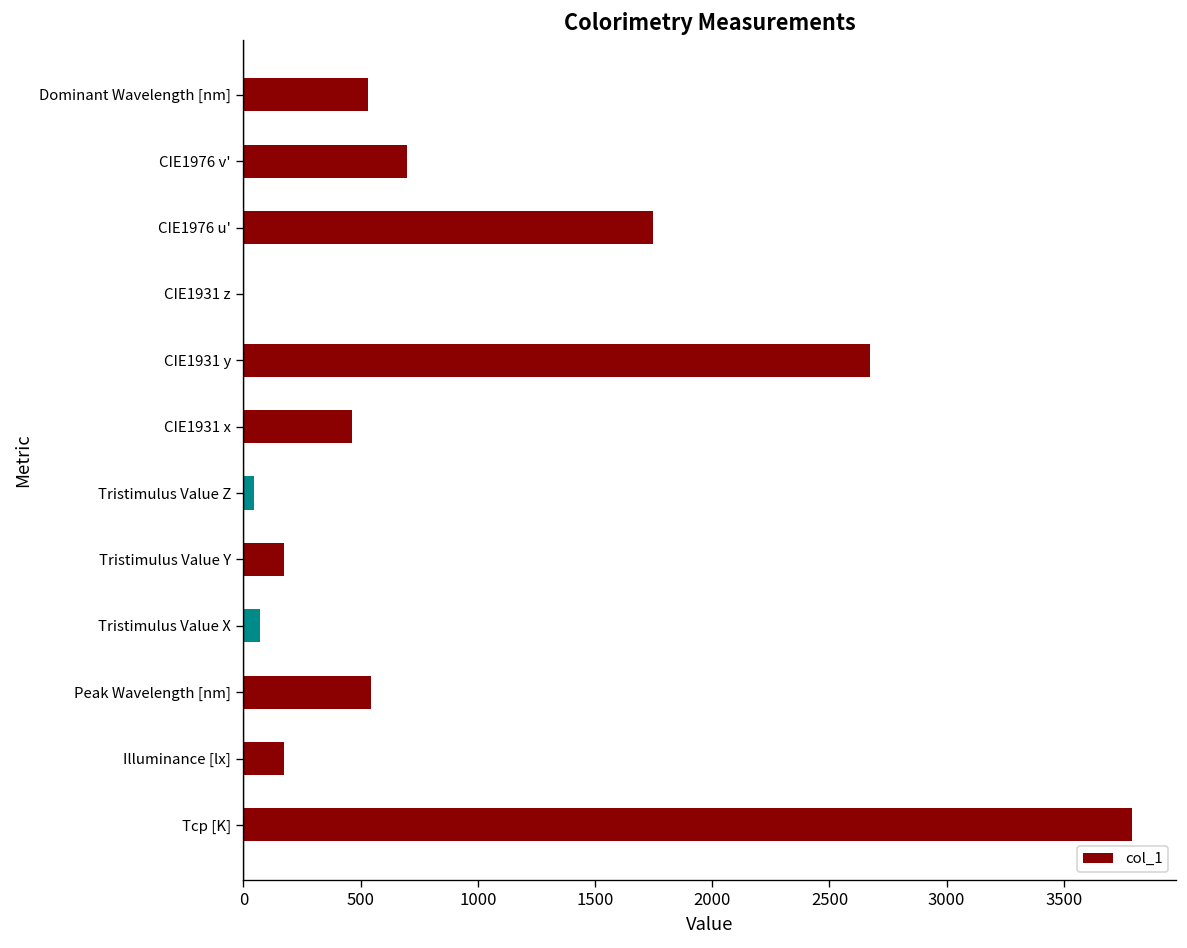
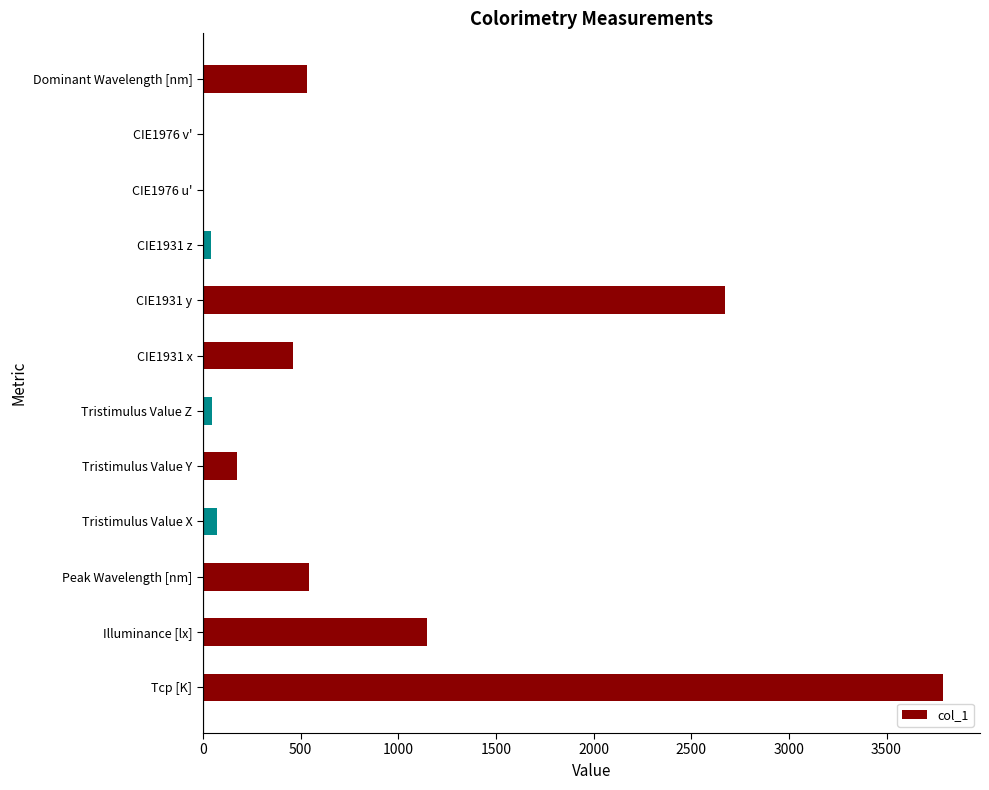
CIE1976 v': 700 -> 0
CIE1976 u': 1750 -> 0
CIE1931 z: 0 -> 40
Illuminance [lx]: 170 -> 1150
